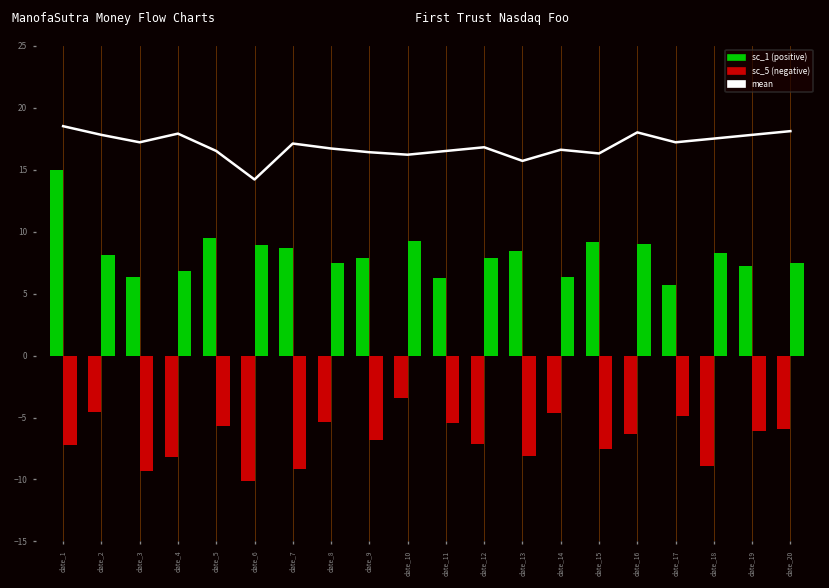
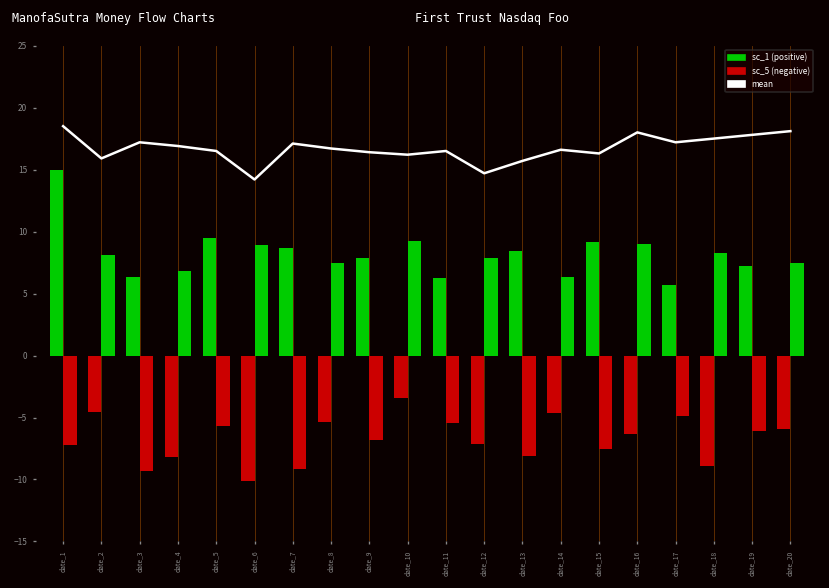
mean, date_2: 17.8 -> 15.9
mean, date_4: 17.9 -> 16.9
mean, date_12: 16.8 -> 14.7
